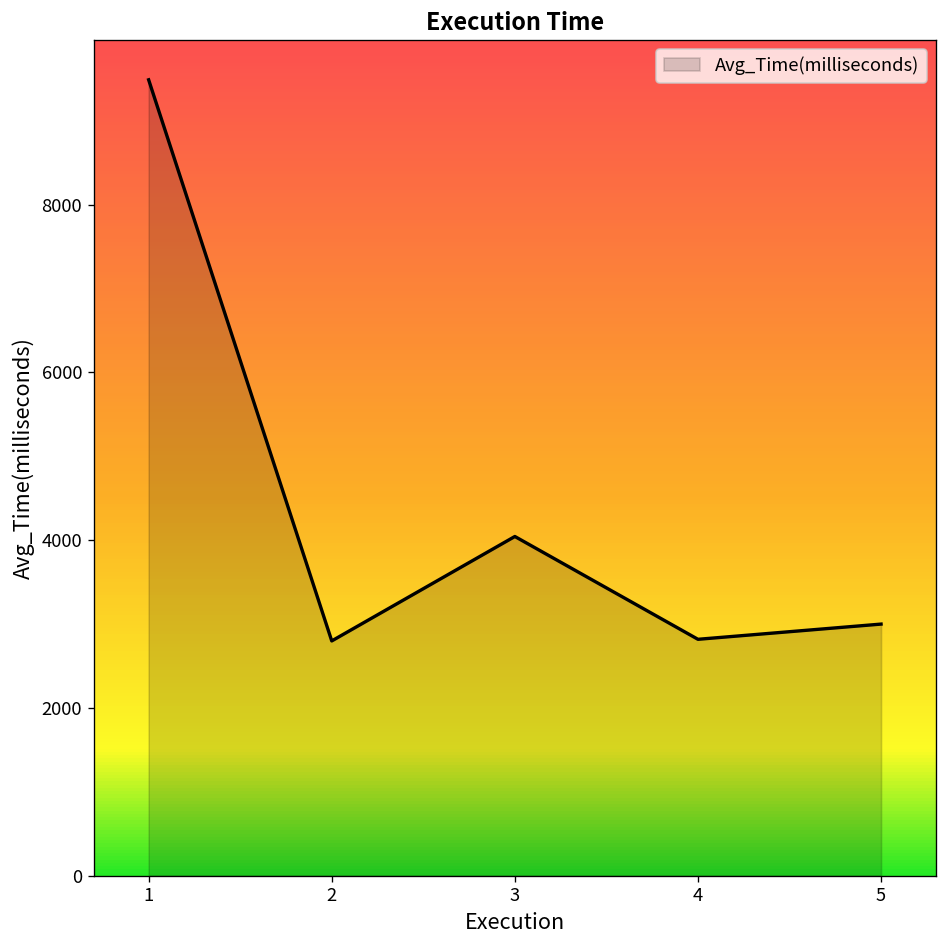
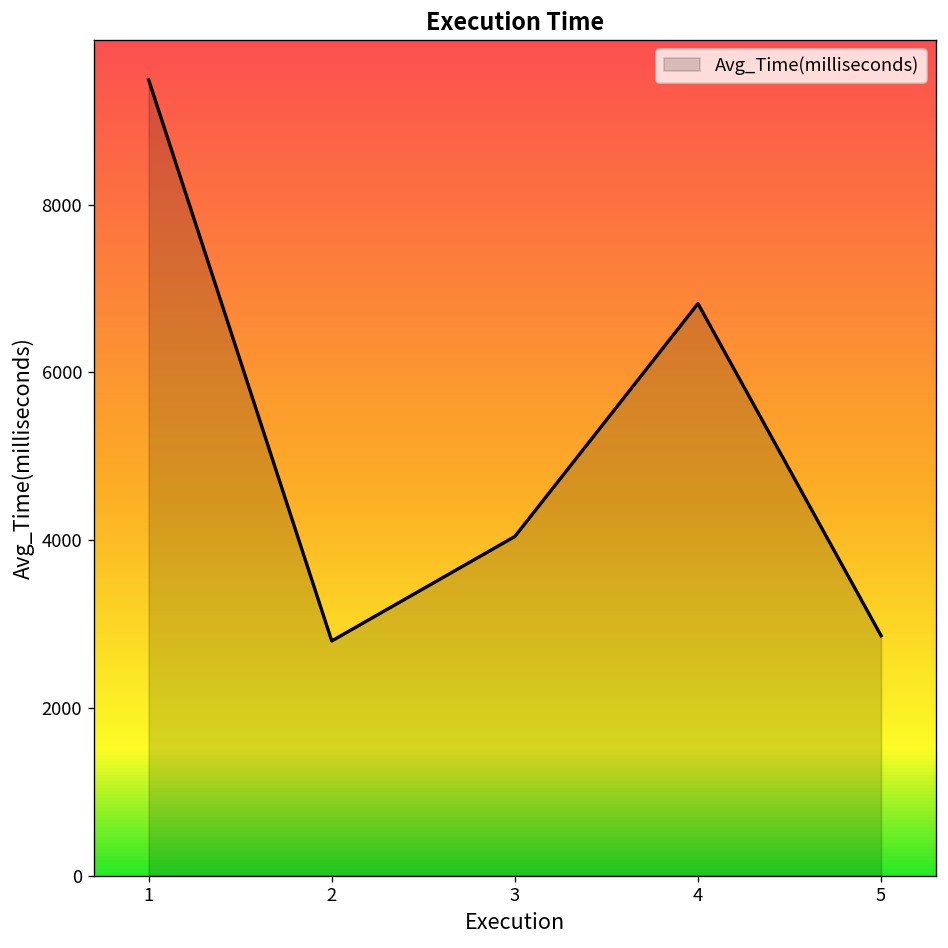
4: 2800 -> 6800
5: 3000 -> 2900
